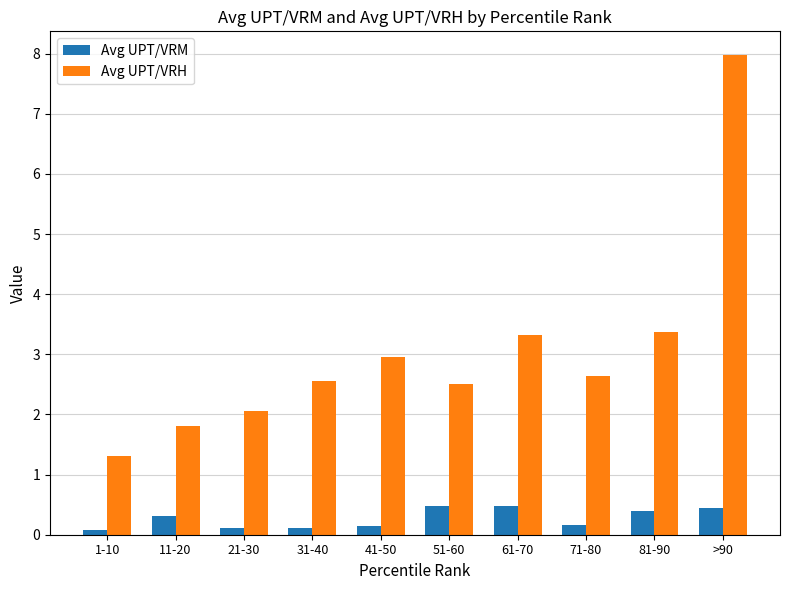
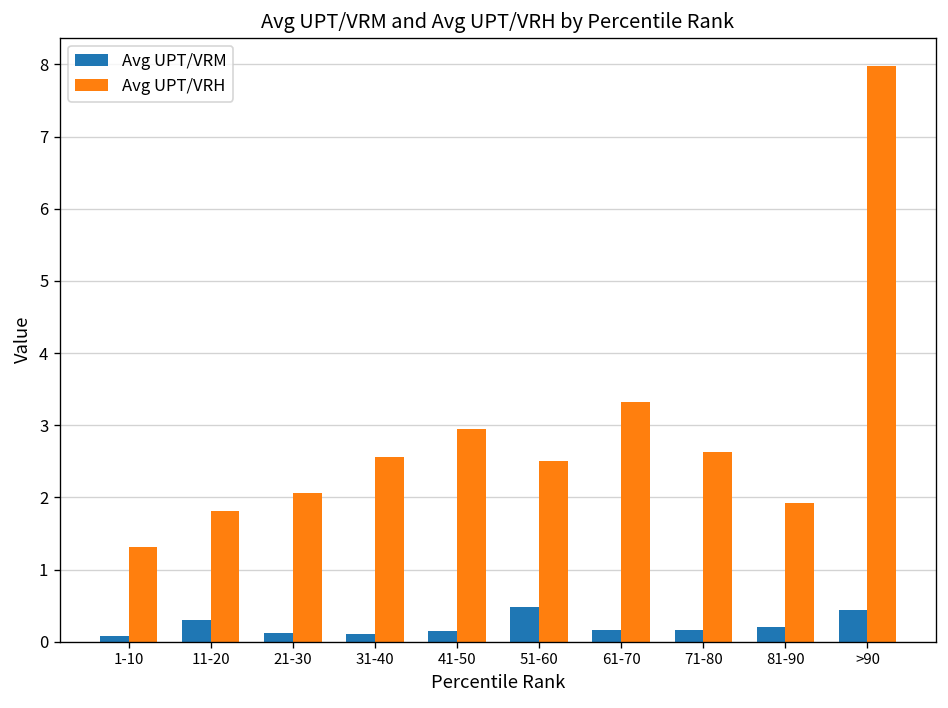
Avg UPT/VRM, 61-70: 0.5 -> 0.2
Avg UPT/VRM, 81-90: 0.4 -> 0.2
Avg UPT/VRH, 81-90: 3.4 -> 1.9
